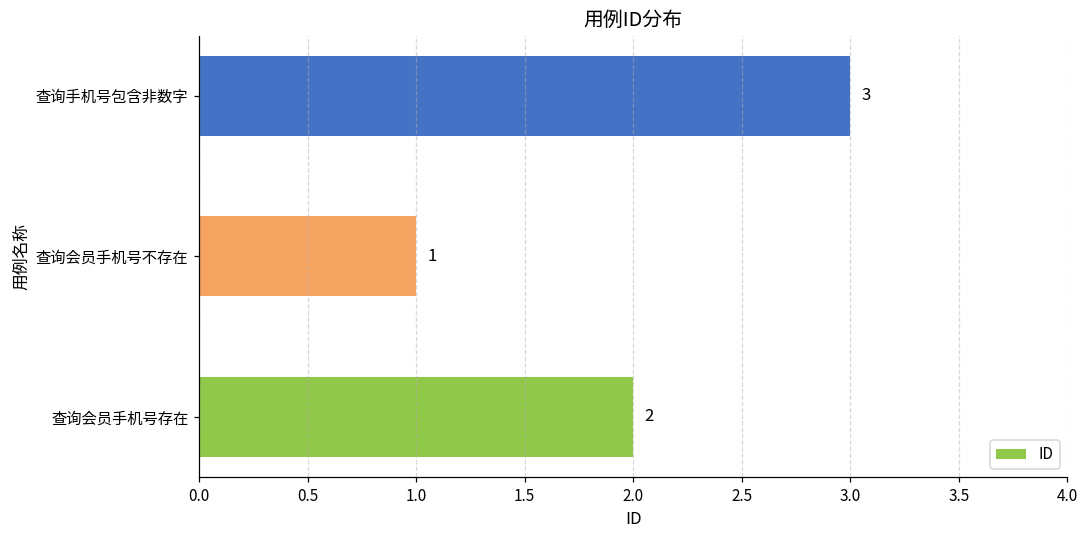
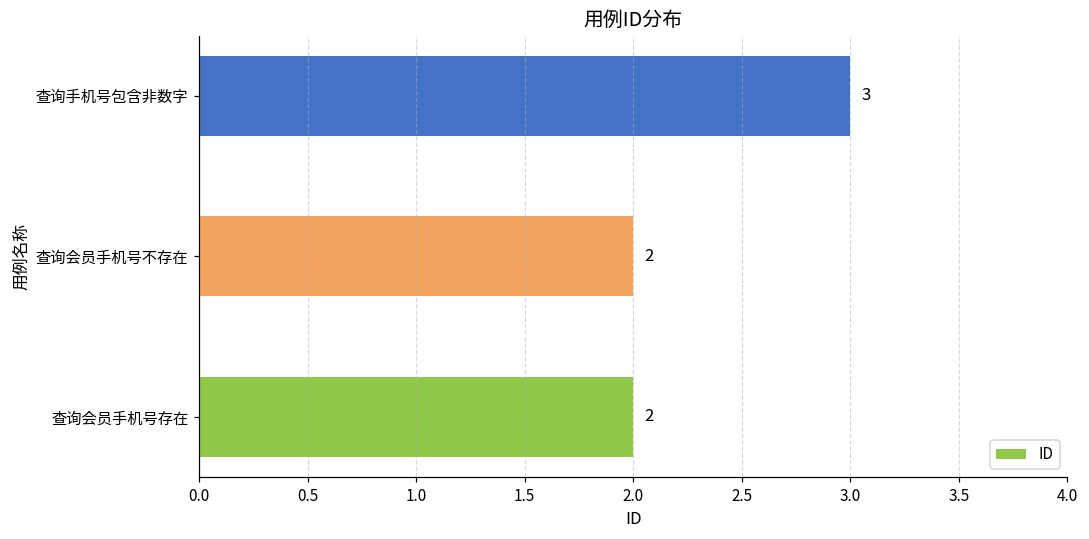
查询会员手机号不存在: 1 -> 2
